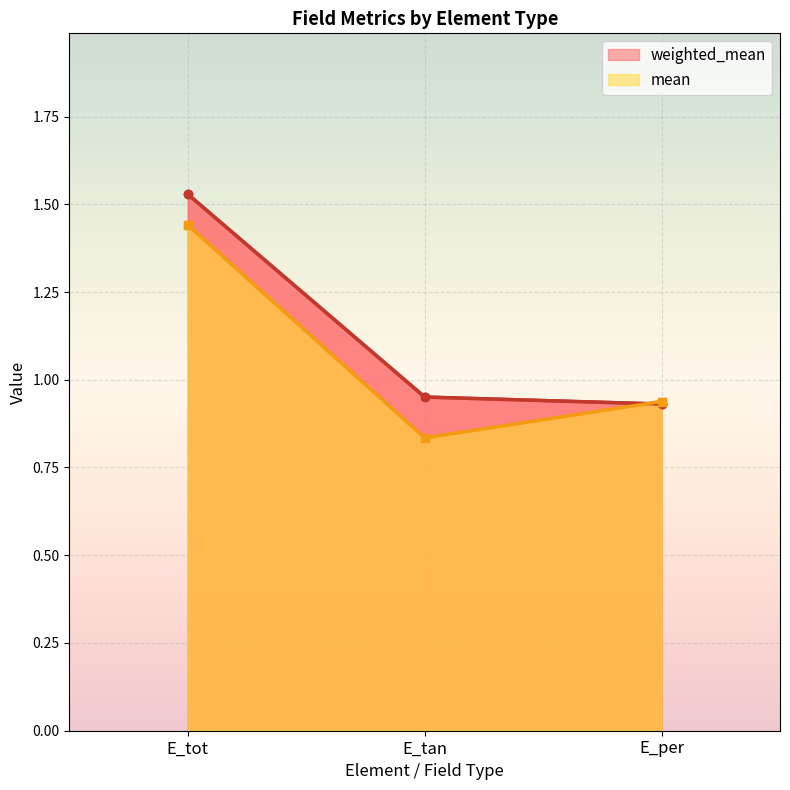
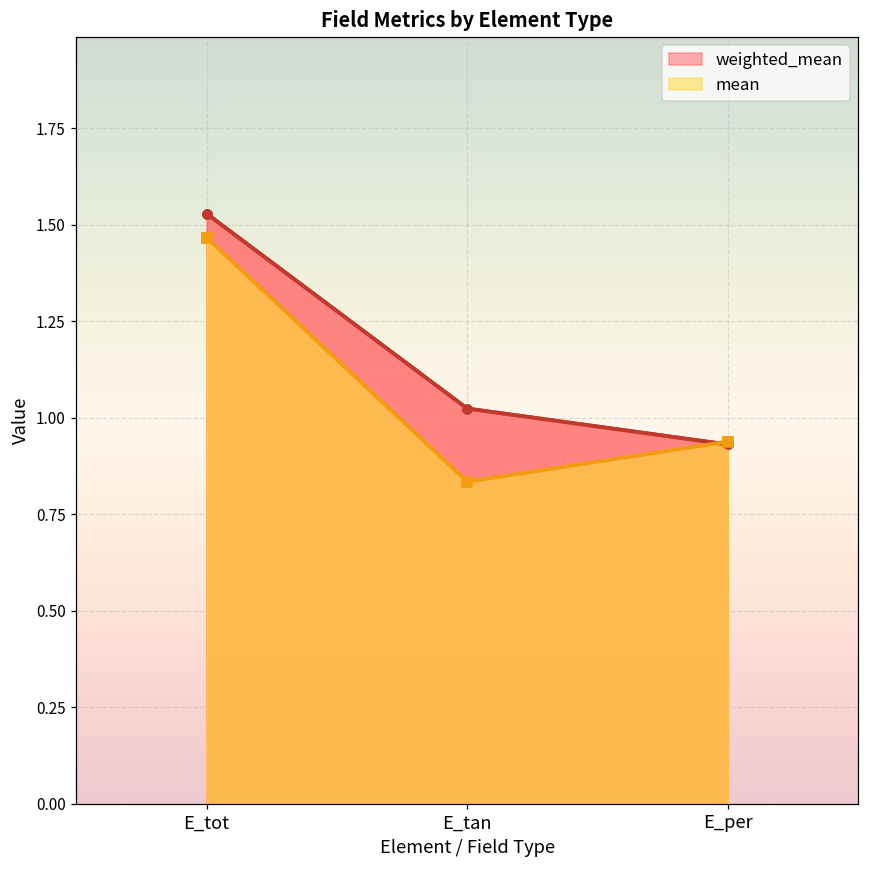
mean, E_tot: 1.44 -> 1.47
weighted_mean, E_tan: 0.95 -> 1.02
